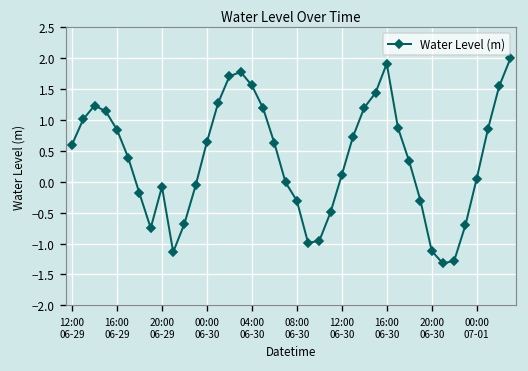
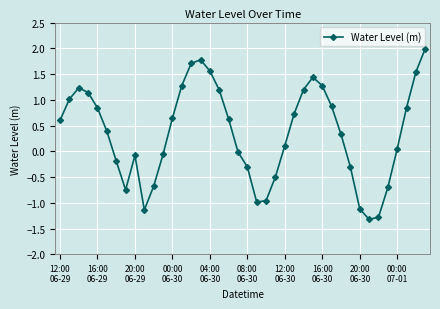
16:00 06-30: 1.9 -> 1.3
